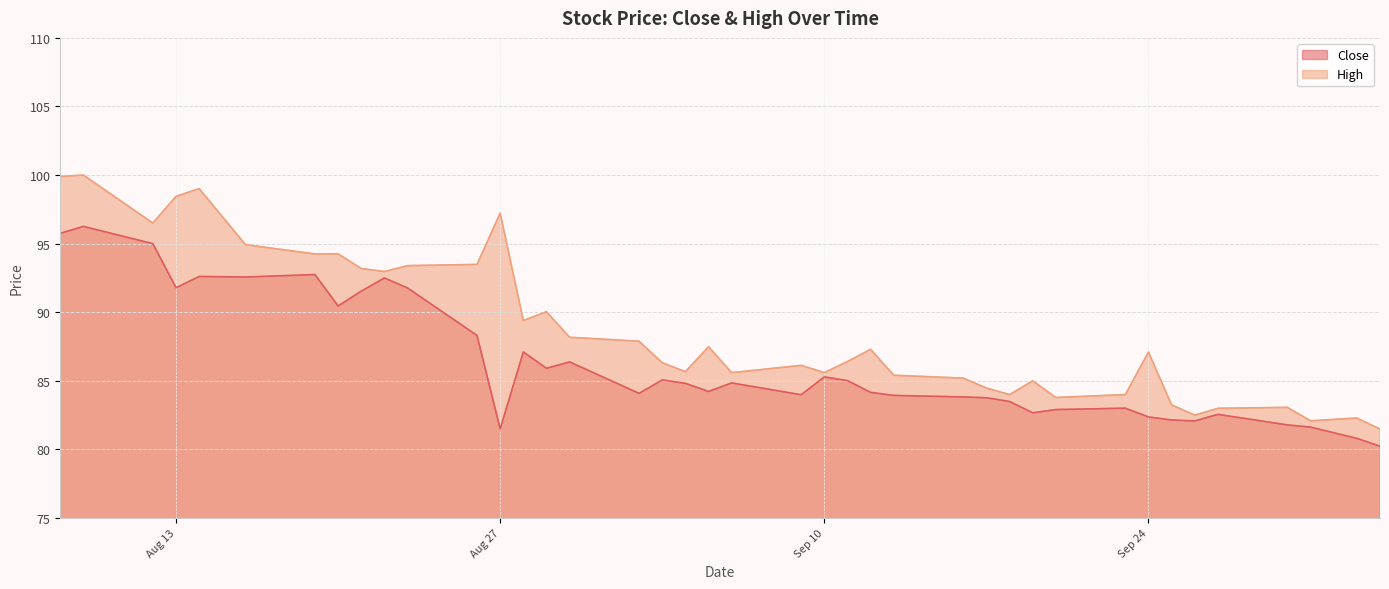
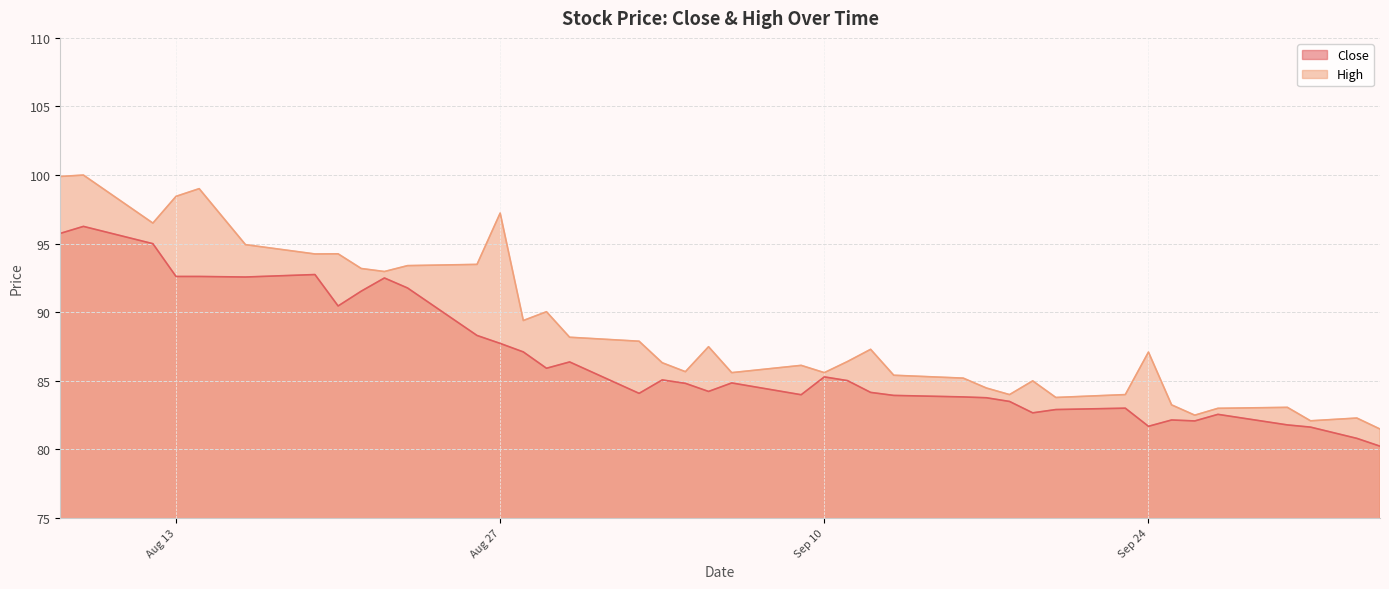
Close, Aug 13: 91.8 -> 92.6
Close, Aug 27: 81.5 -> 87.7
Close, Sep 24: 82.4 -> 81.7
